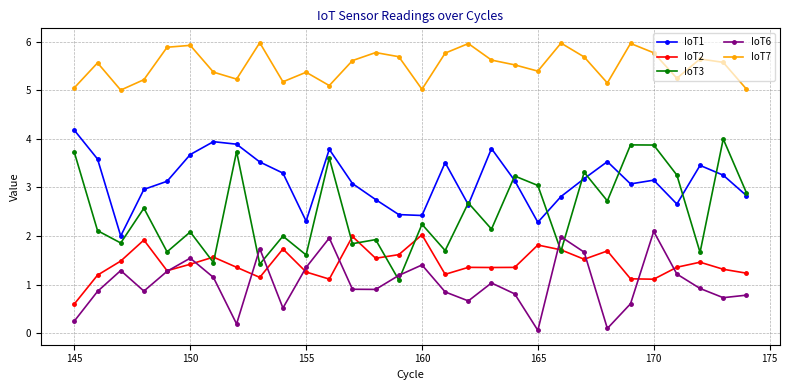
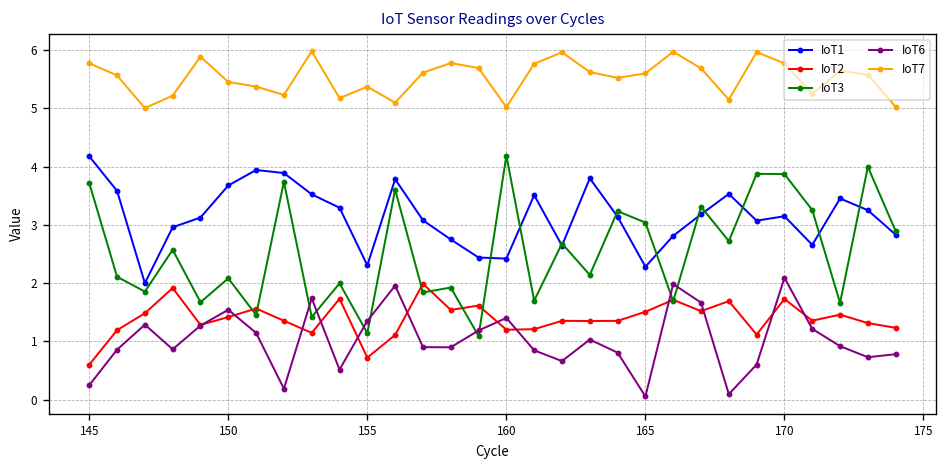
IoT7, 145: 5.1 -> 5.8
IoT7, 150: 5.9 -> 5.5
IoT2, 155: 1.3 -> 0.7
IoT3, 155: 1.6 -> 1.1
IoT2, 160: 2.0 -> 1.2
IoT3, 160: 2.2 -> 4.2
IoT2, 165: 1.8 -> 1.5
IoT7, 165: 5.4 -> 5.6
IoT2, 170: 1.1 -> 1.7
